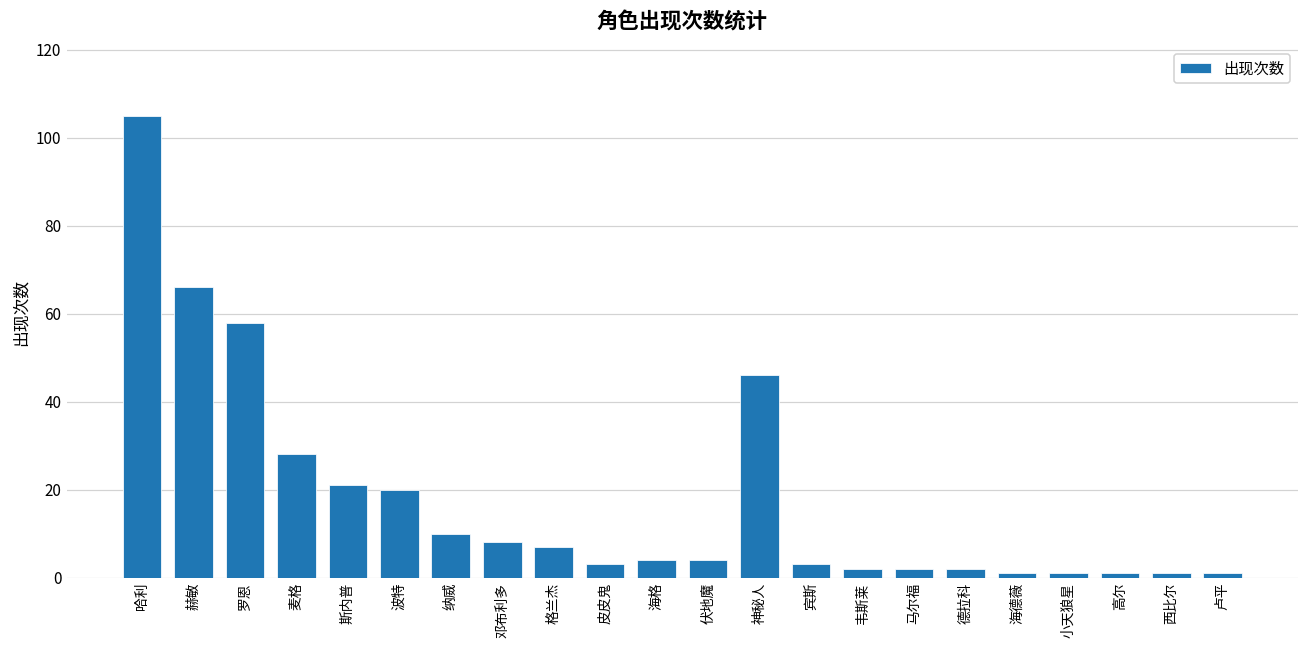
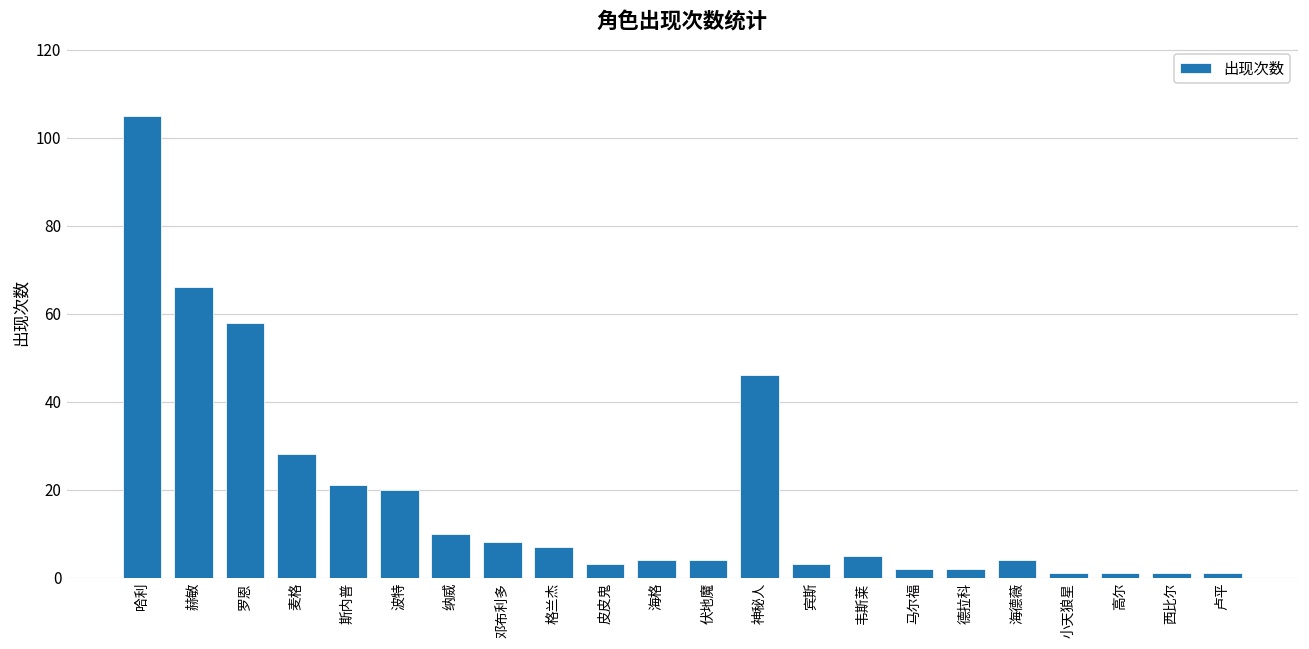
韦斯莱: 2 -> 5
海德薇: 1 -> 4
